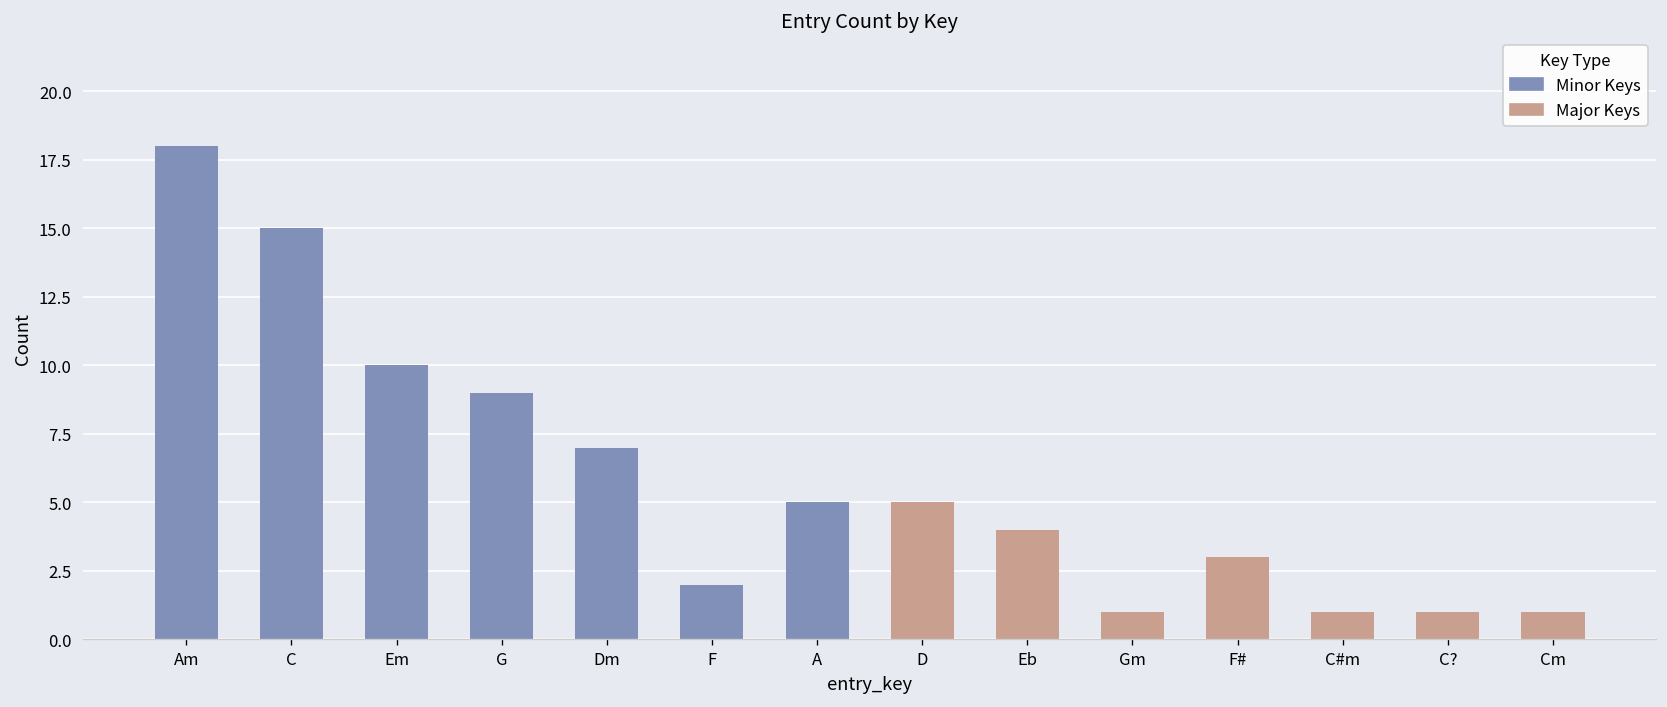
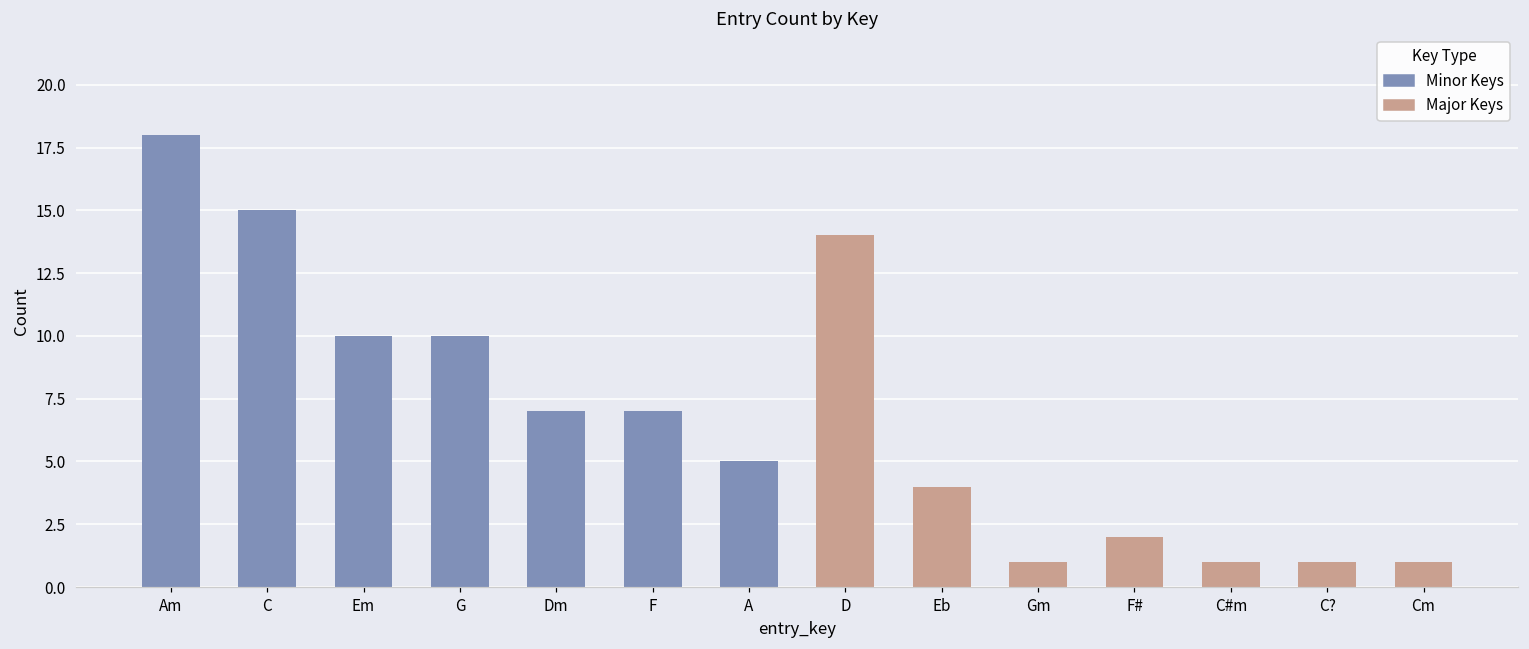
G: 9 -> 10
F: 2 -> 7
D: 5 -> 14
F#: 3 -> 2
